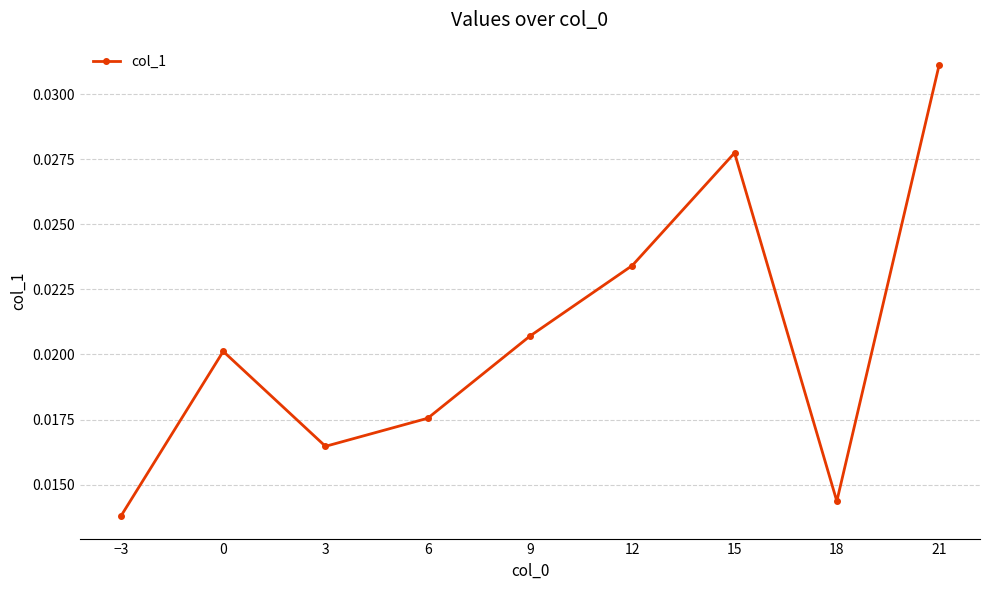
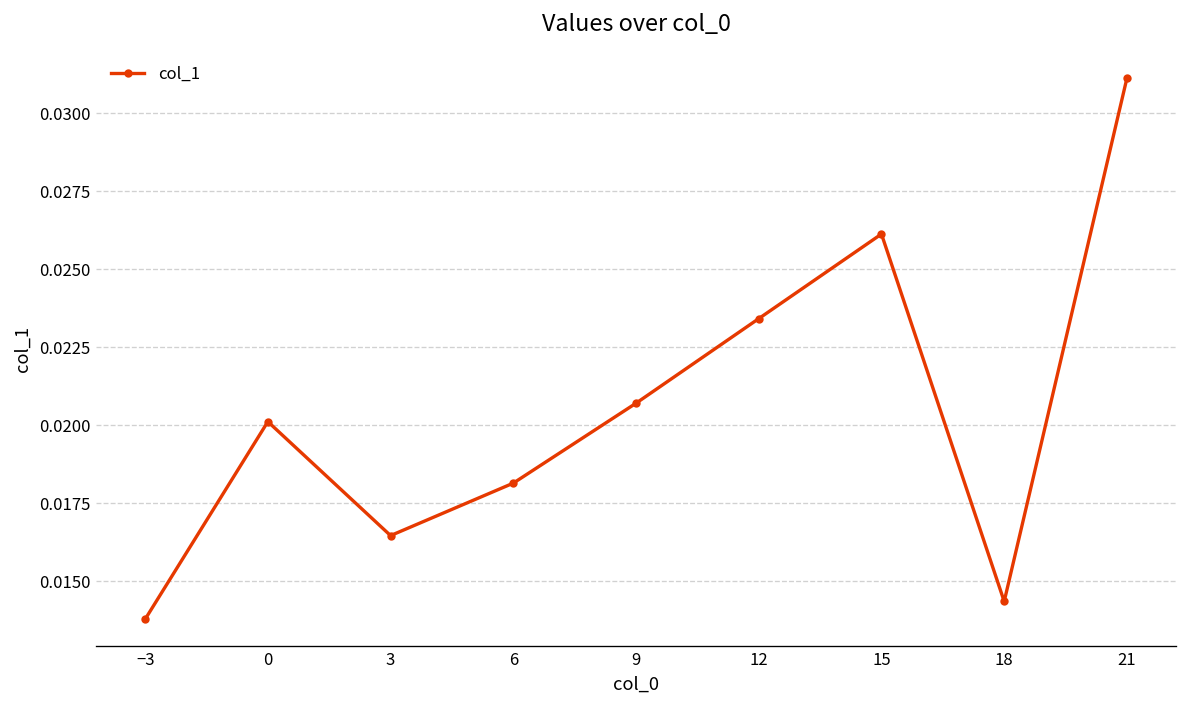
6: 0.0176 -> 0.0182
15: 0.0278 -> 0.0261
